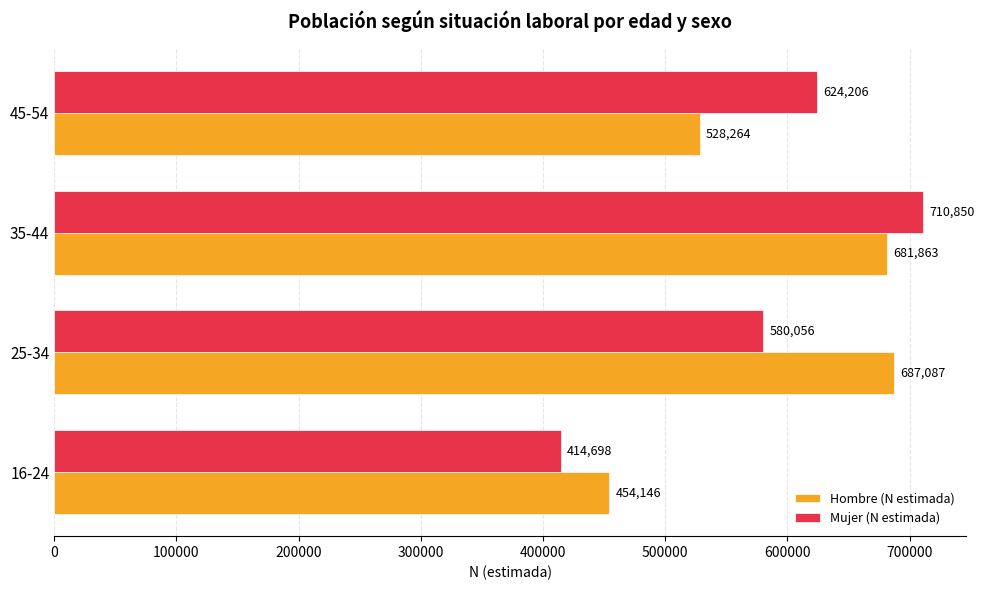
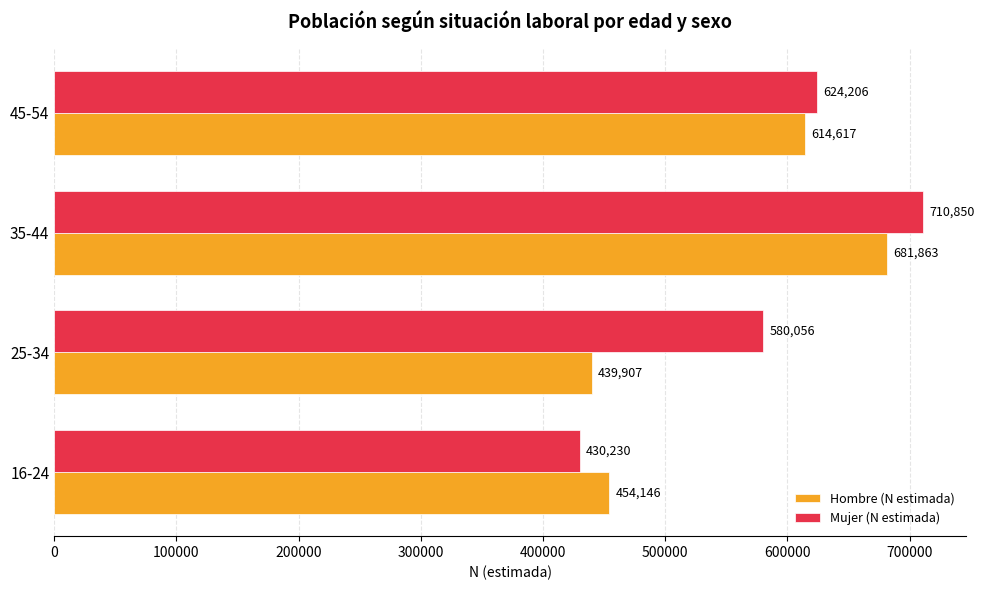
Hombre (N estimada), 45-54: 528,264 -> 614,617
Hombre (N estimada), 25-34: 687,087 -> 439,907
Mujer (N estimada), 16-24: 414,698 -> 430,230
